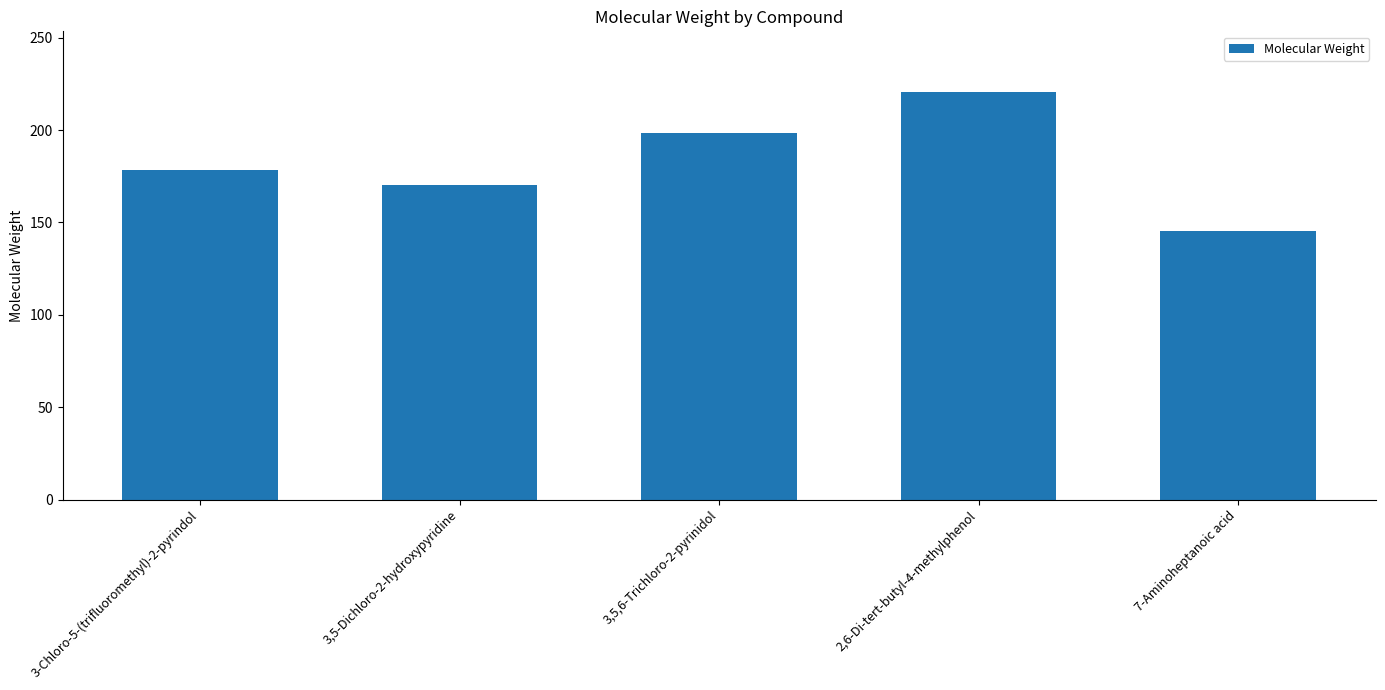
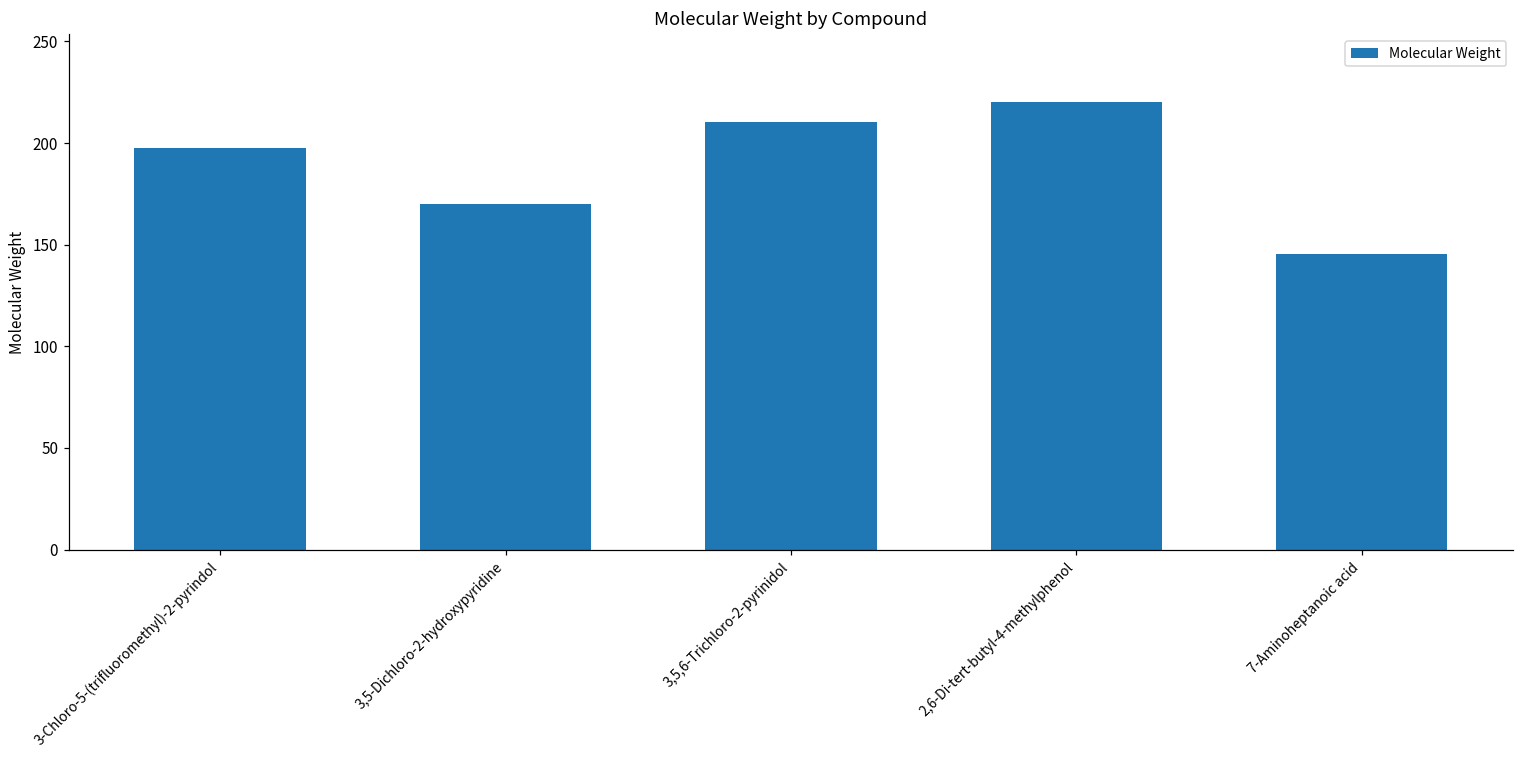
3-Chloro-5-(trifluoromethyl)-2-pyrindol: 178 -> 198
3,5,6-Trichloro-2-pyrinidol: 198 -> 210
